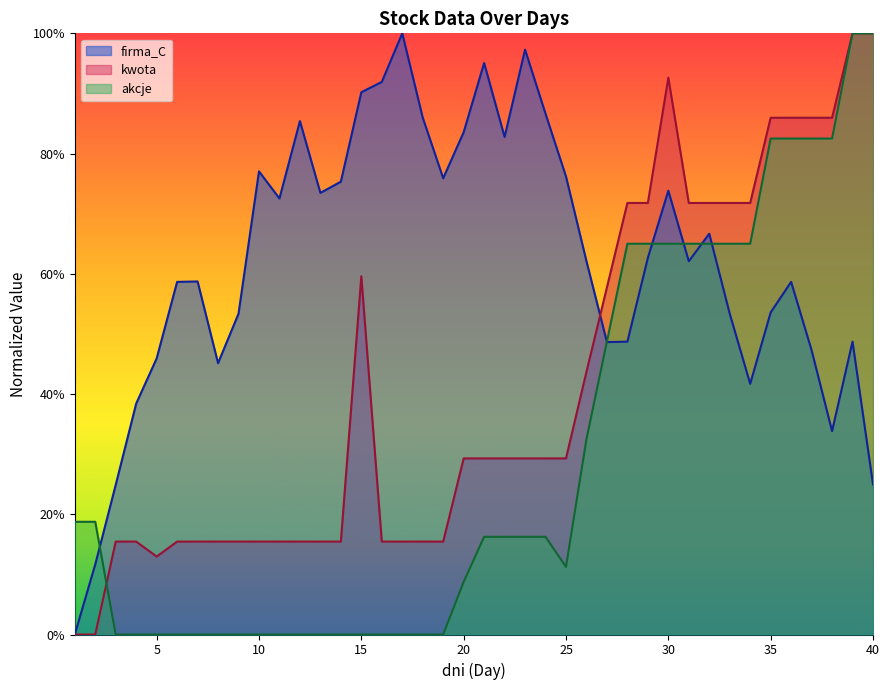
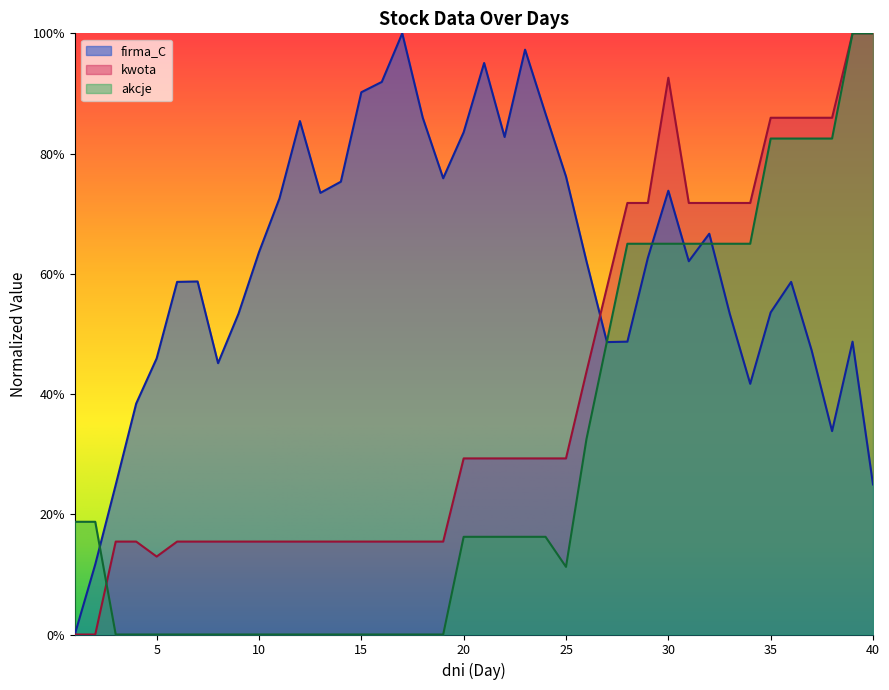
firma_C, 10: 77% -> 64%
kwota, 15: 60% -> 15%
akcje, 20: 9% -> 16%
